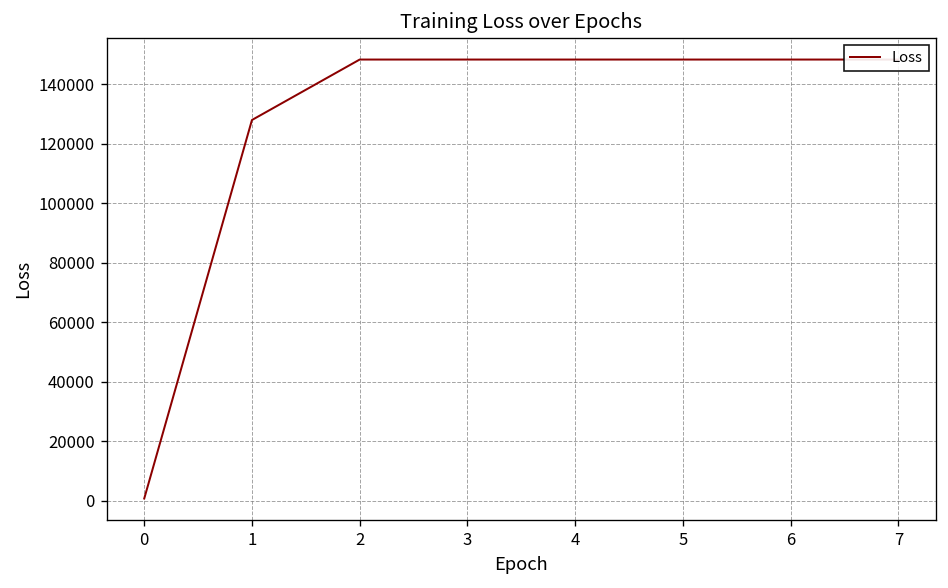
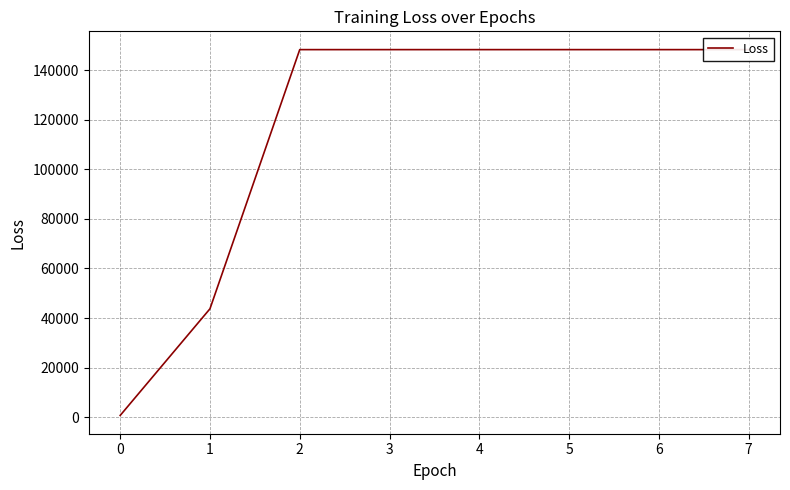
1: 128000 -> 44000
